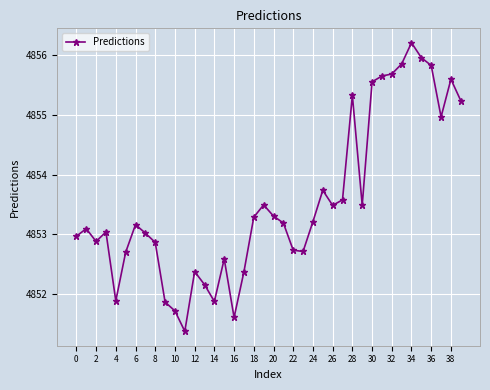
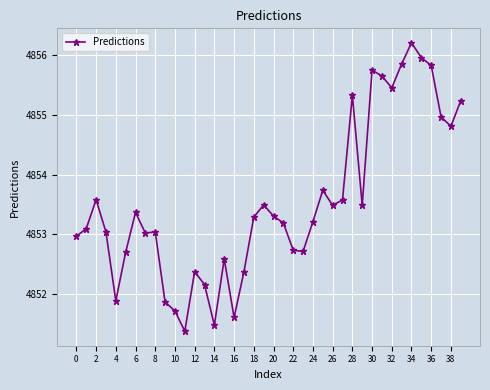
2: 4852.9 -> 4853.6
6: 4853.2 -> 4853.4
8: 4852.9 -> 4853.0
14: 4851.9 -> 4851.5
30: 4855.6 -> 4855.8
32: 4855.7 -> 4855.5
38: 4855.6 -> 4854.8
